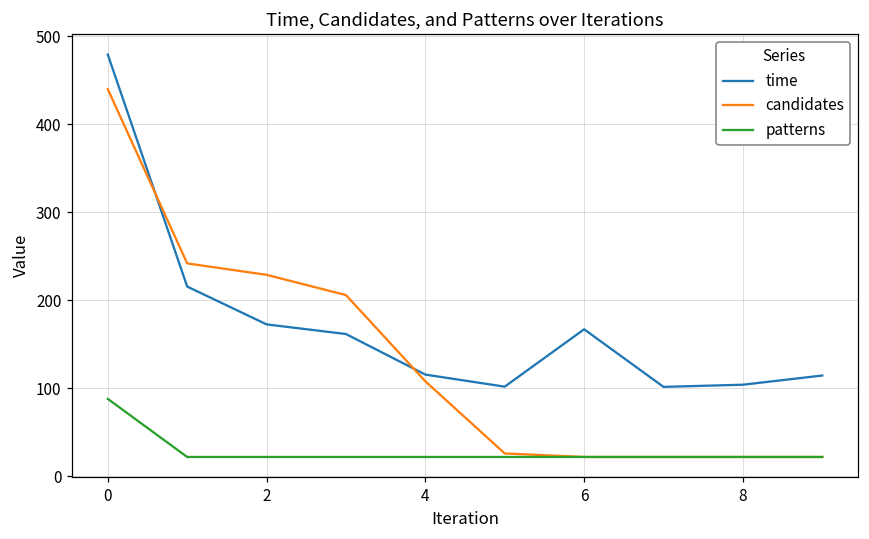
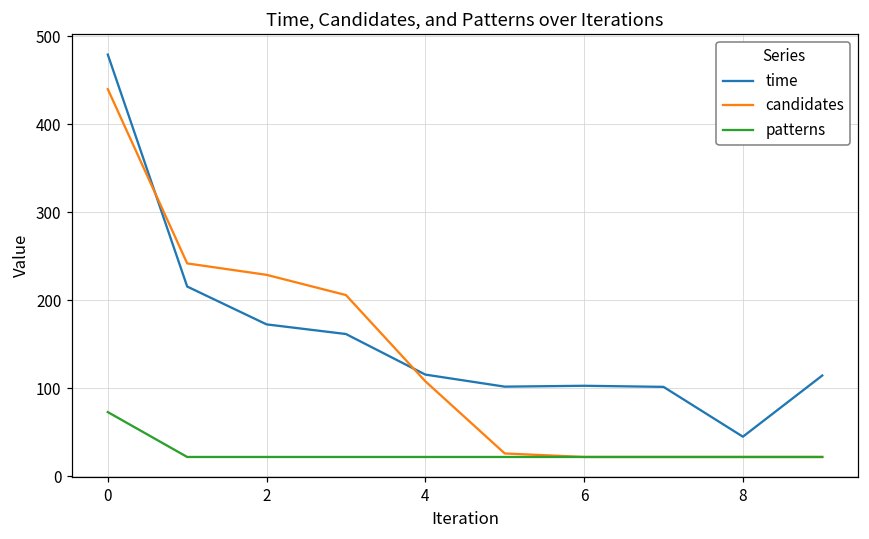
patterns, 0: 90 -> 70
time, 6: 170 -> 100
time, 8: 100 -> 50
